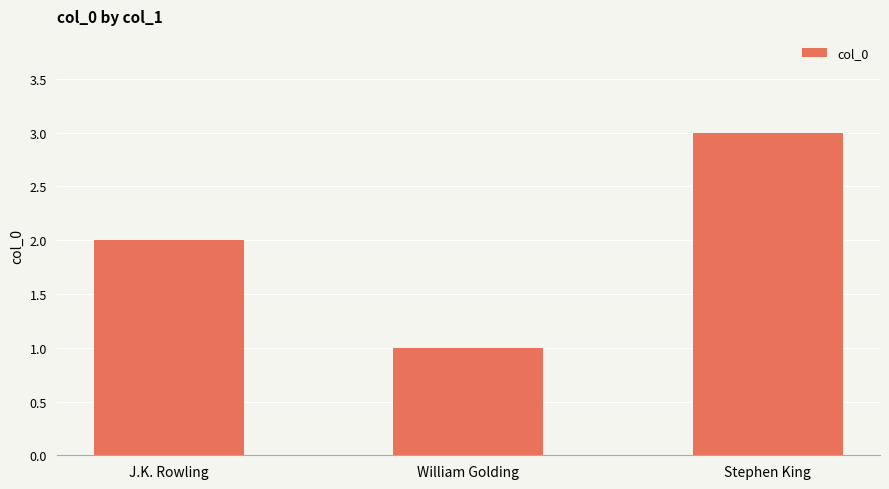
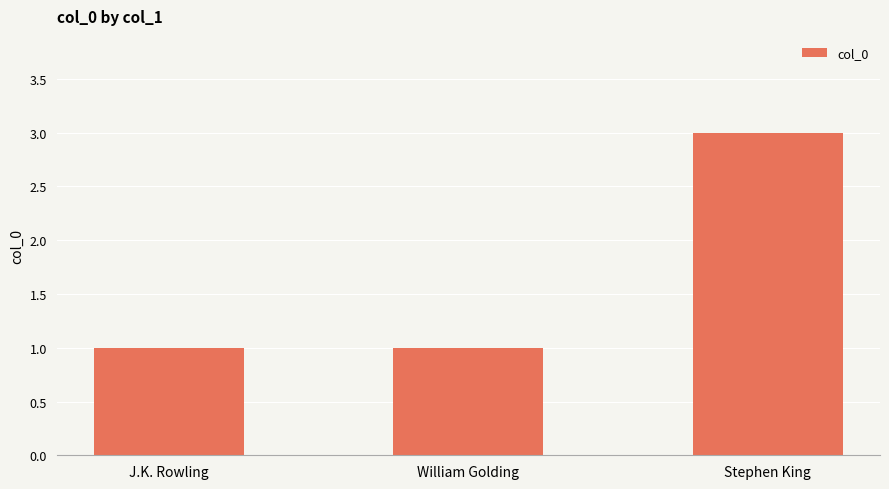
J.K. Rowling: 2 -> 1
